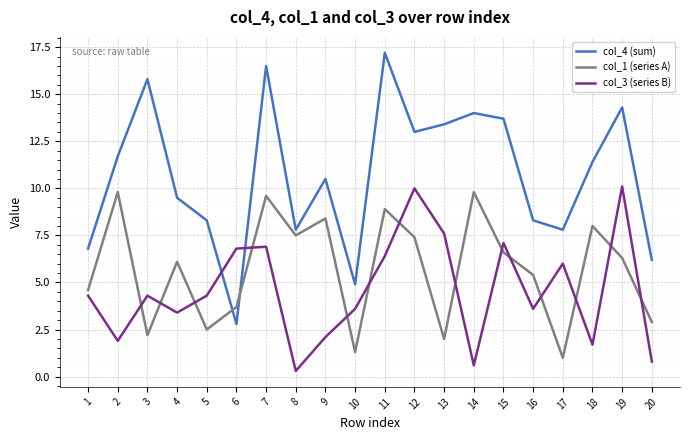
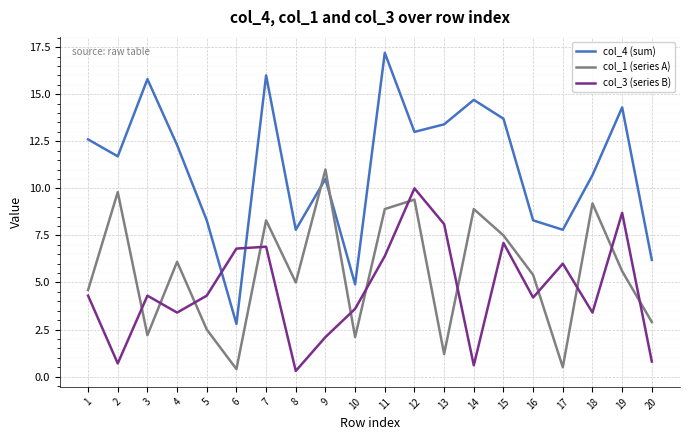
col_4 (sum), 1: 6.8 -> 12.6
col_3 (series B), 2: 1.9 -> 0.7
col_4 (sum), 4: 9.5 -> 12.3
col_1 (series A), 6: 3.7 -> 0.4
col_4 (sum), 7: 16.5 -> 16.0
col_1 (series A), 7: 9.6 -> 8.3
col_1 (series A), 8: 7.5 -> 5.0
col_1 (series A), 9: 8.4 -> 11.0
col_1 (series A), 10: 1.3 -> 2.1
col_1 (series A), 12: 7.4 -> 9.4
col_1 (series A), 13: 2.0 -> 1.2
col_3 (series B), 13: 7.6 -> 8.1
col_4 (sum), 14: 14.0 -> 14.7
col_1 (series A), 14: 9.8 -> 8.9
col_1 (series A), 15: 6.6 -> 7.5
col_3 (series B), 16: 3.6 -> 4.2
col_1 (series A), 17: 1.0 -> 0.5
col_4 (sum), 18: 11.4 -> 10.7
col_1 (series A), 18: 8.0 -> 9.2
col_3 (series B), 18: 1.7 -> 3.4
col_1 (series A), 19: 6.3 -> 5.6
col_3 (series B), 19: 10.1 -> 8.7
